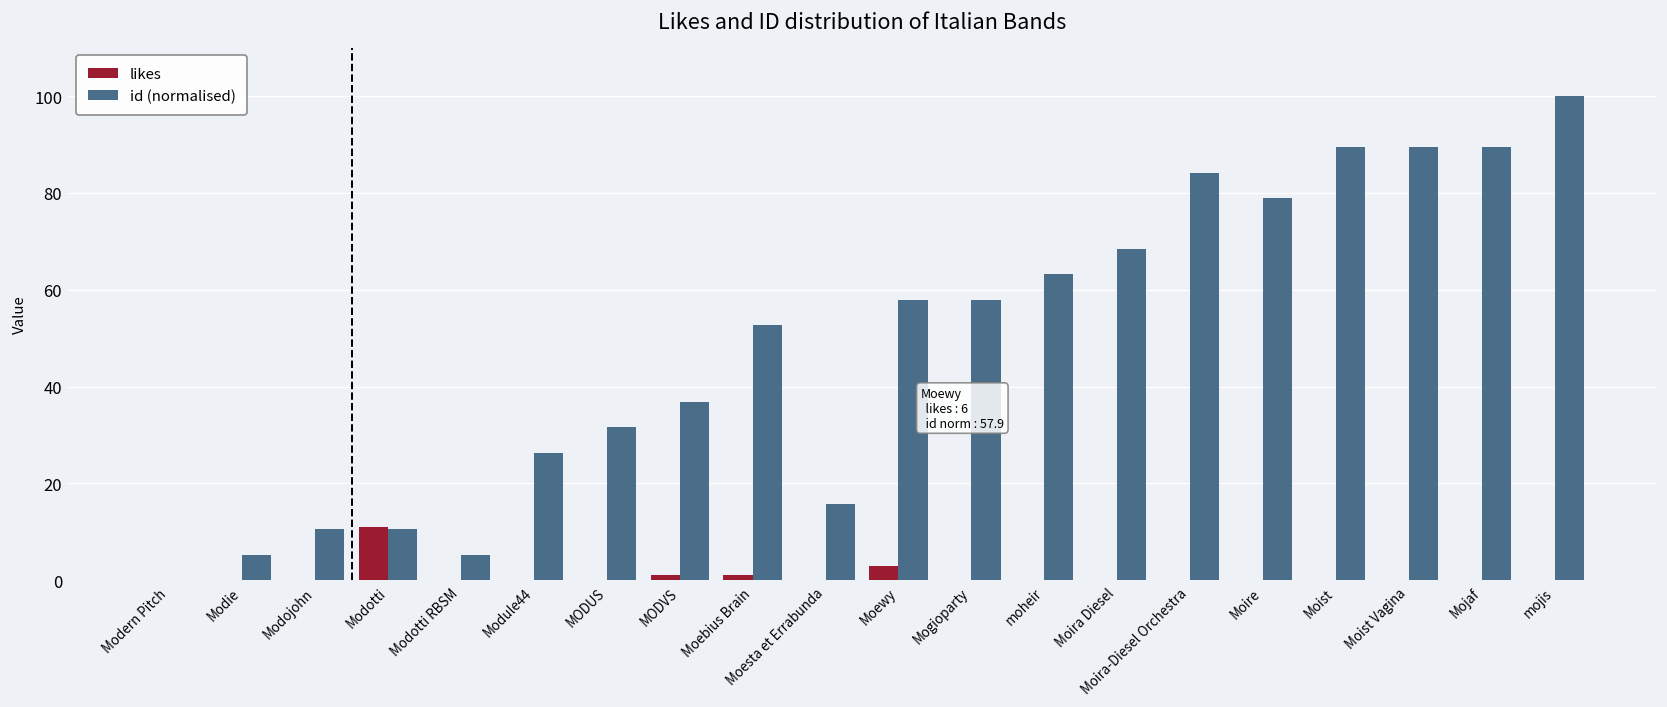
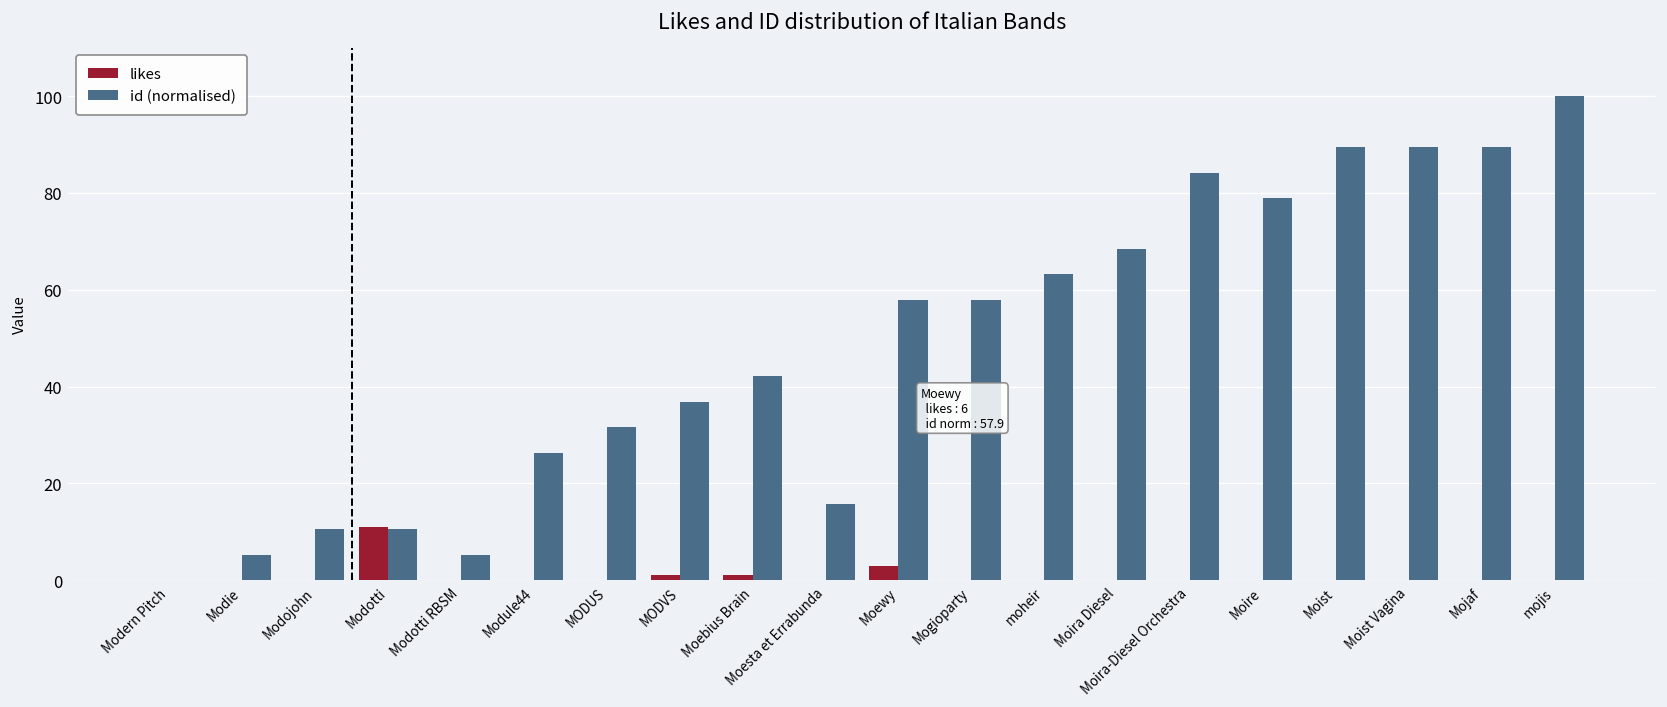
id (normalised), Moebius Brain: 53 -> 42
